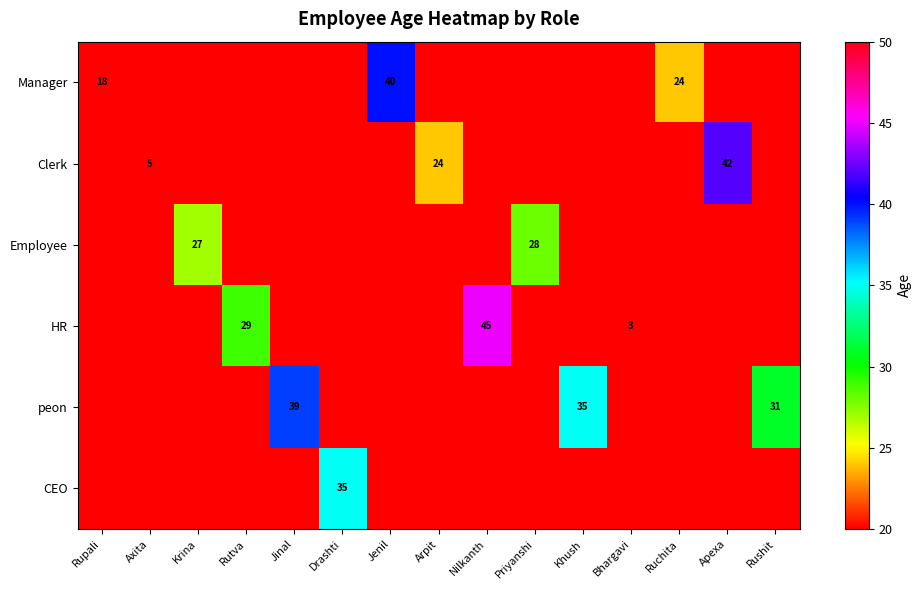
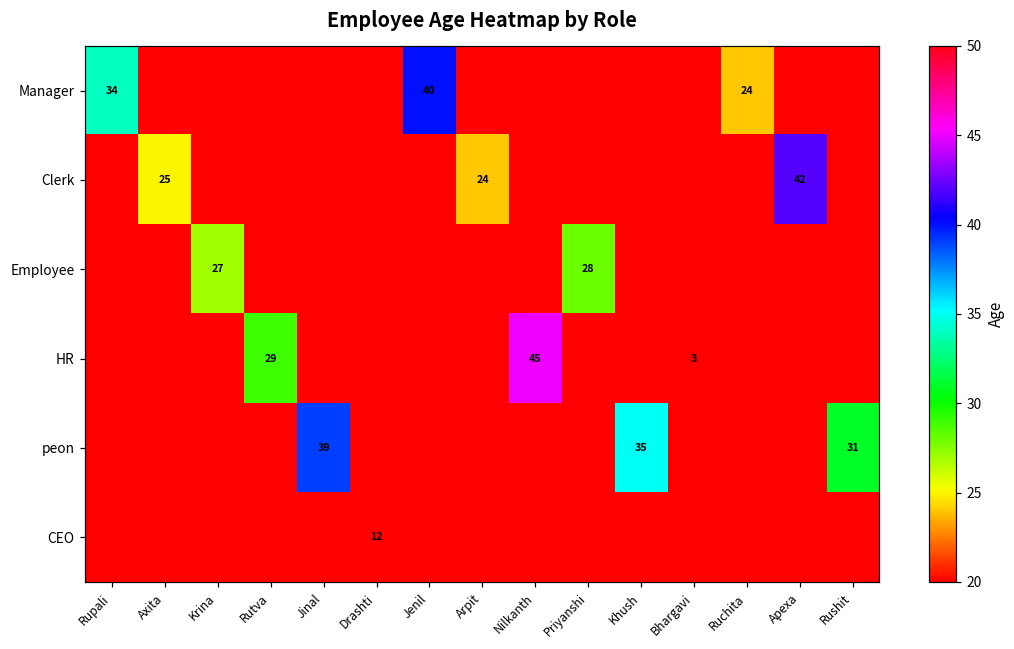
Manager, Rupali: 18 -> 34
Clerk, Axita: 5 -> 25
CEO, Drashti: 35 -> 12
